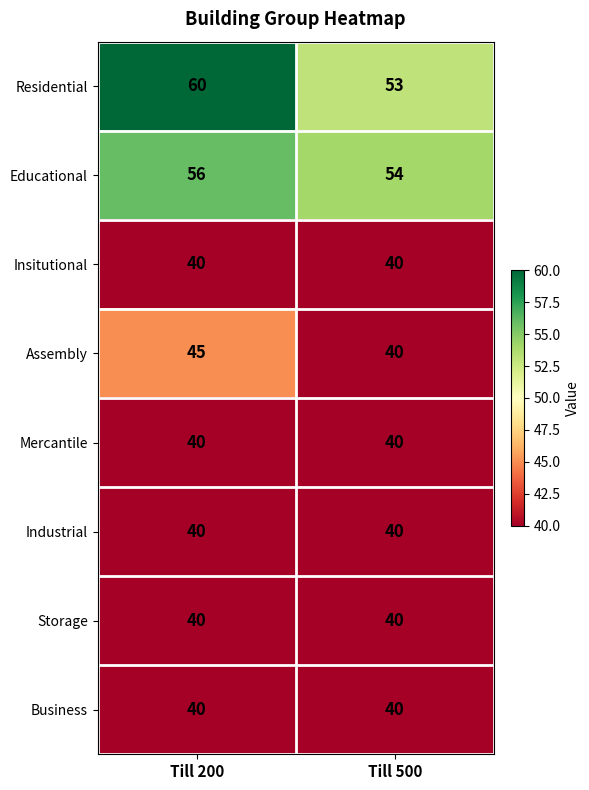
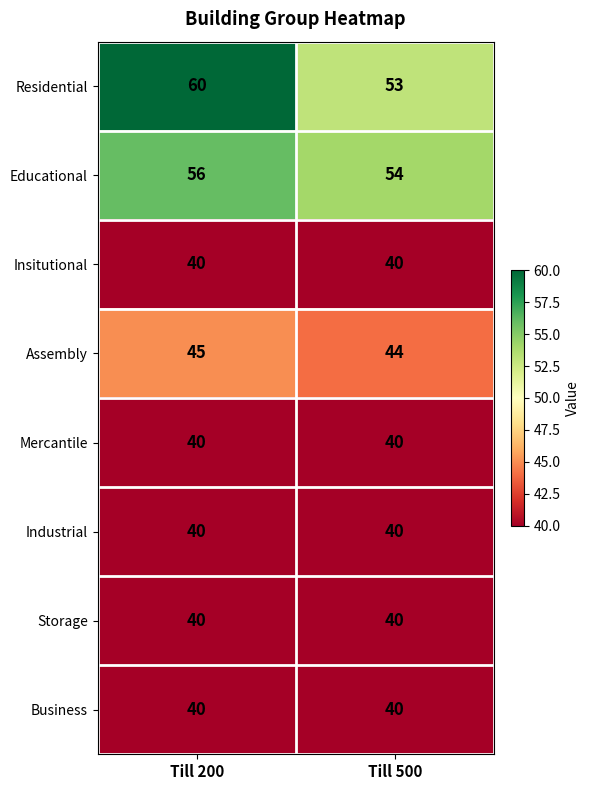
Assembly, Till 500: 40 -> 44
